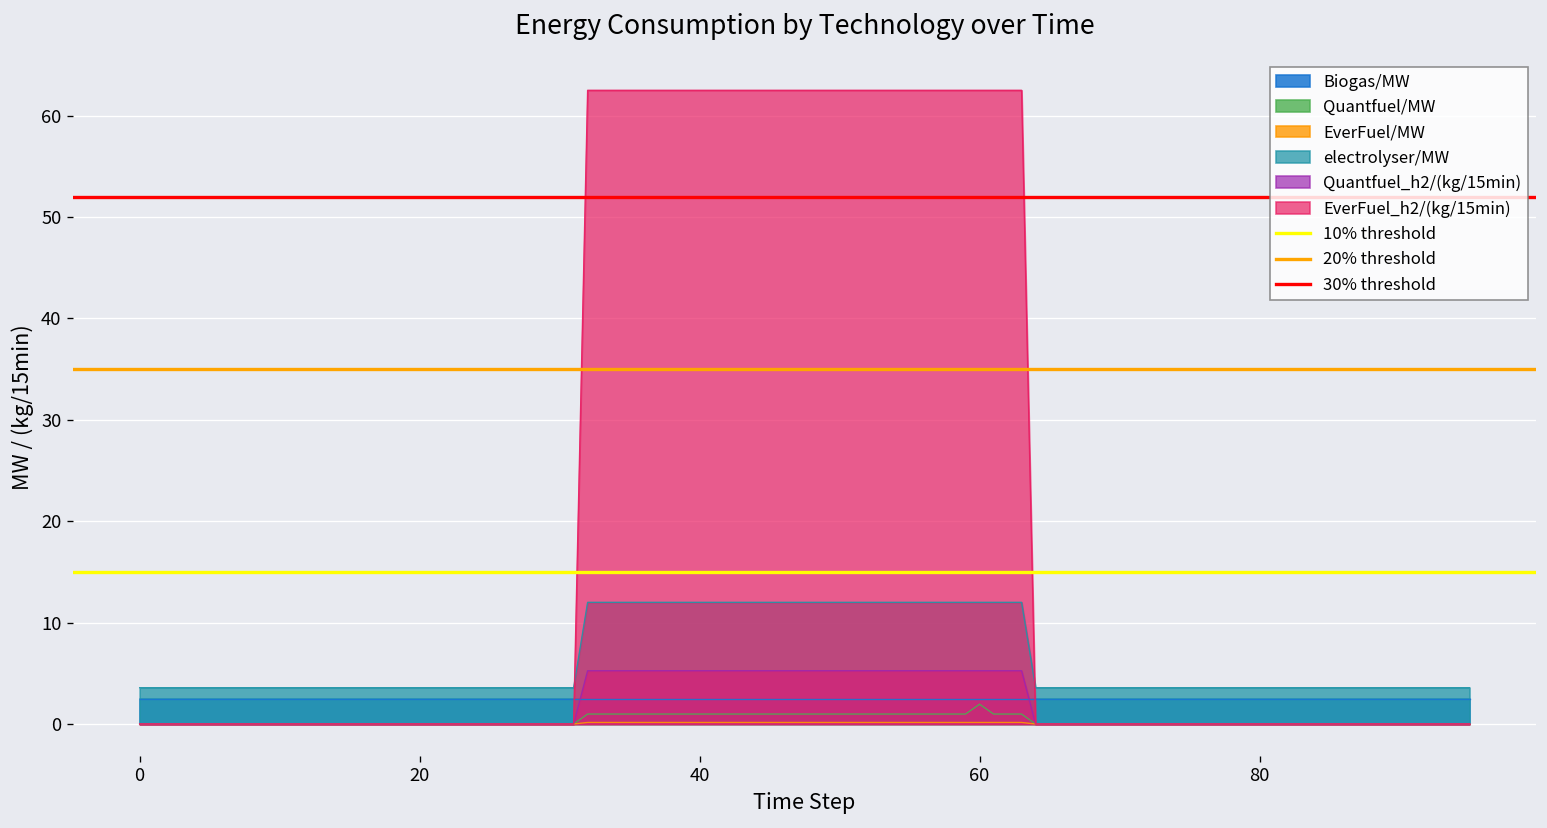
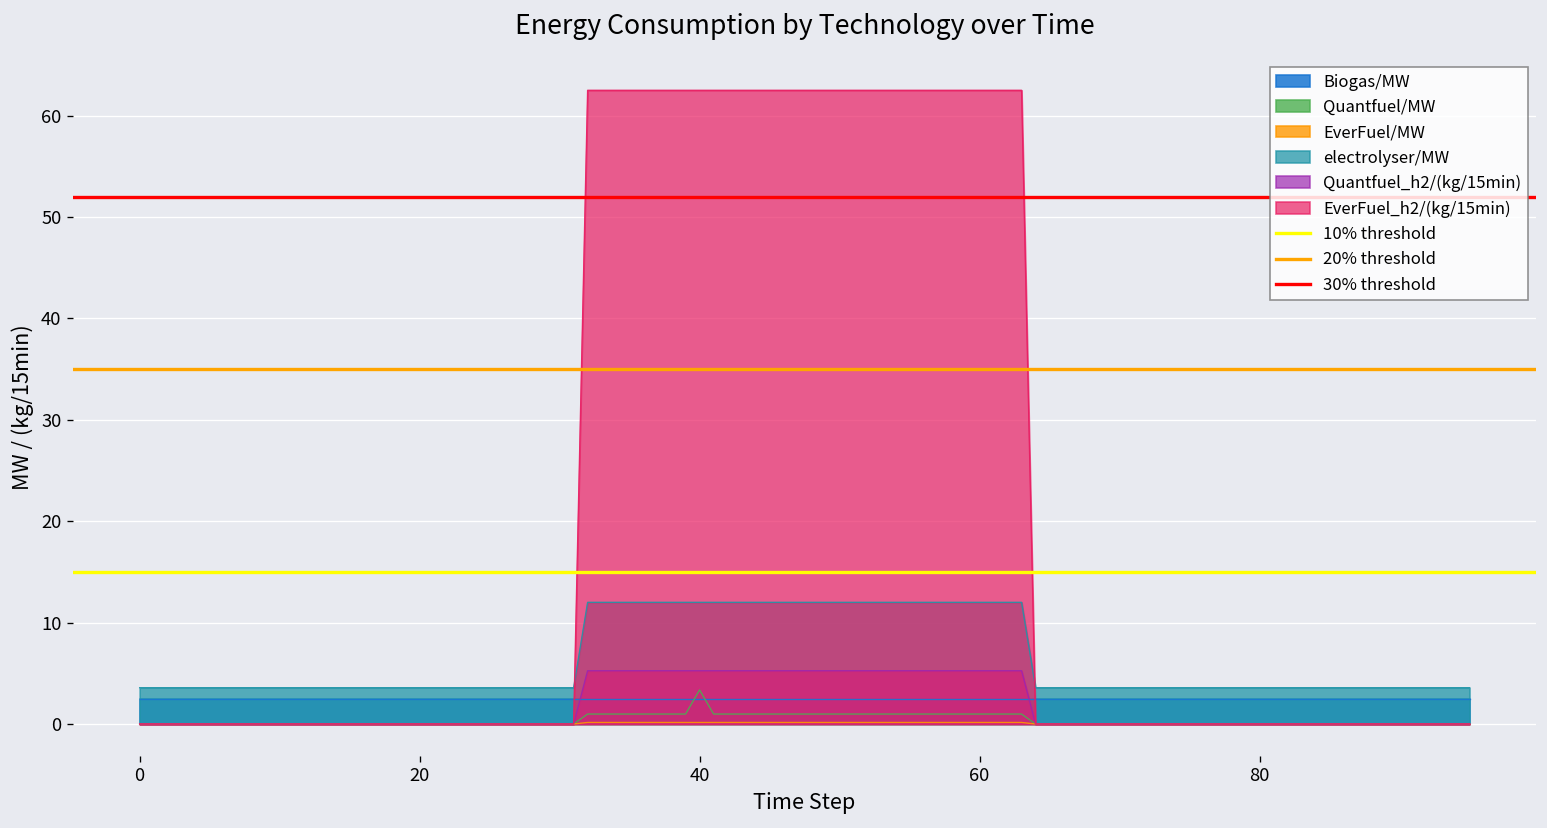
Quantfuel/MW, 40: 1 -> 3
Quantfuel/MW, 60: 2 -> 1
